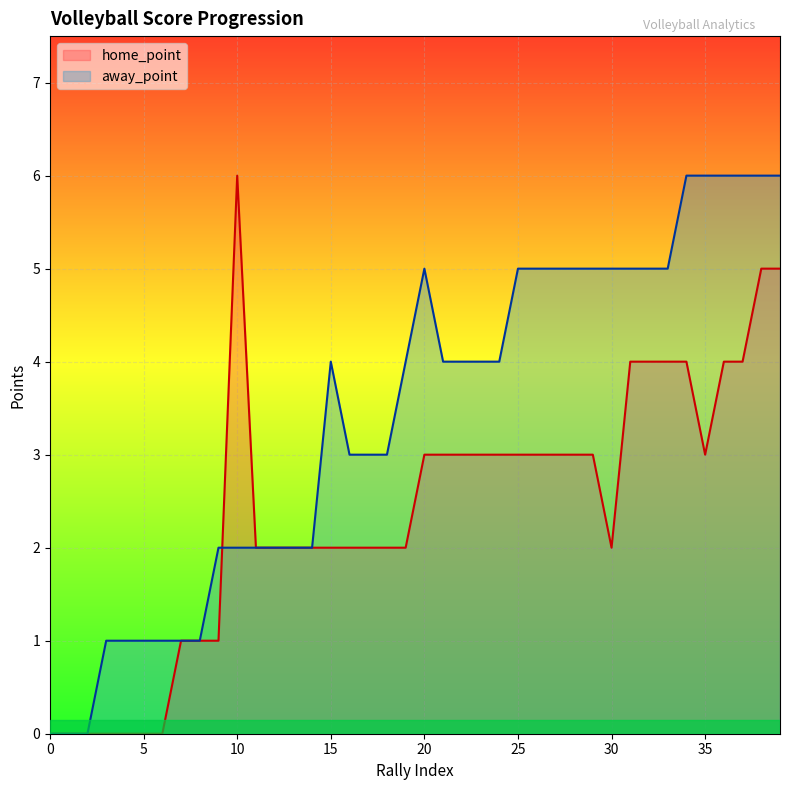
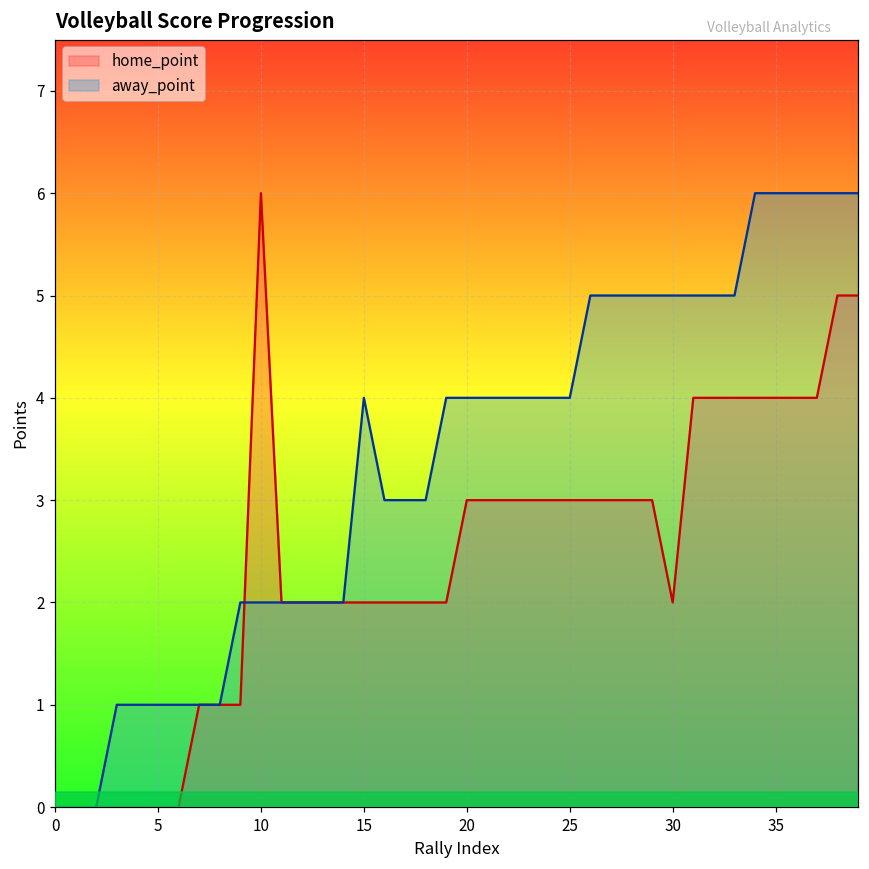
away_point, 20: 5 -> 4
away_point, 25: 5 -> 4
home_point, 35: 3 -> 4
